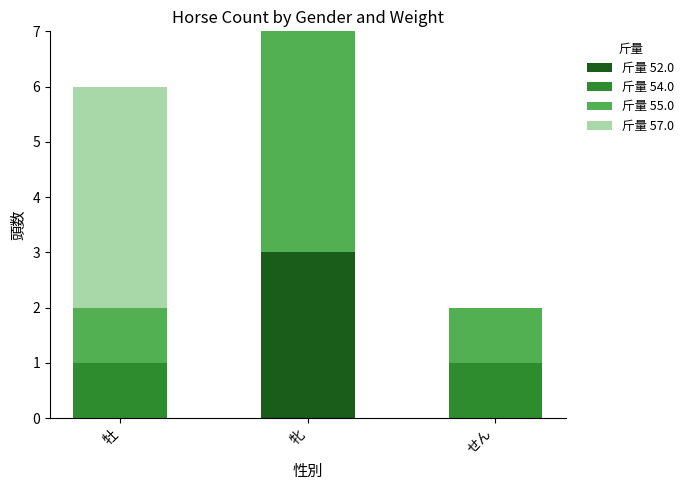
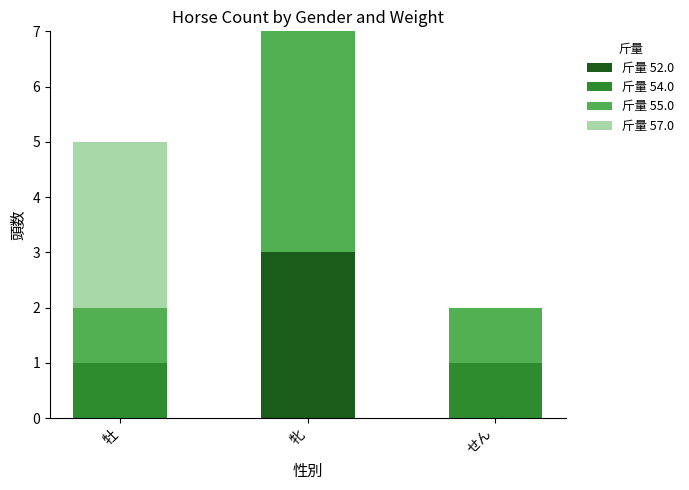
斤量 57.0, 牡: 4 -> 3
